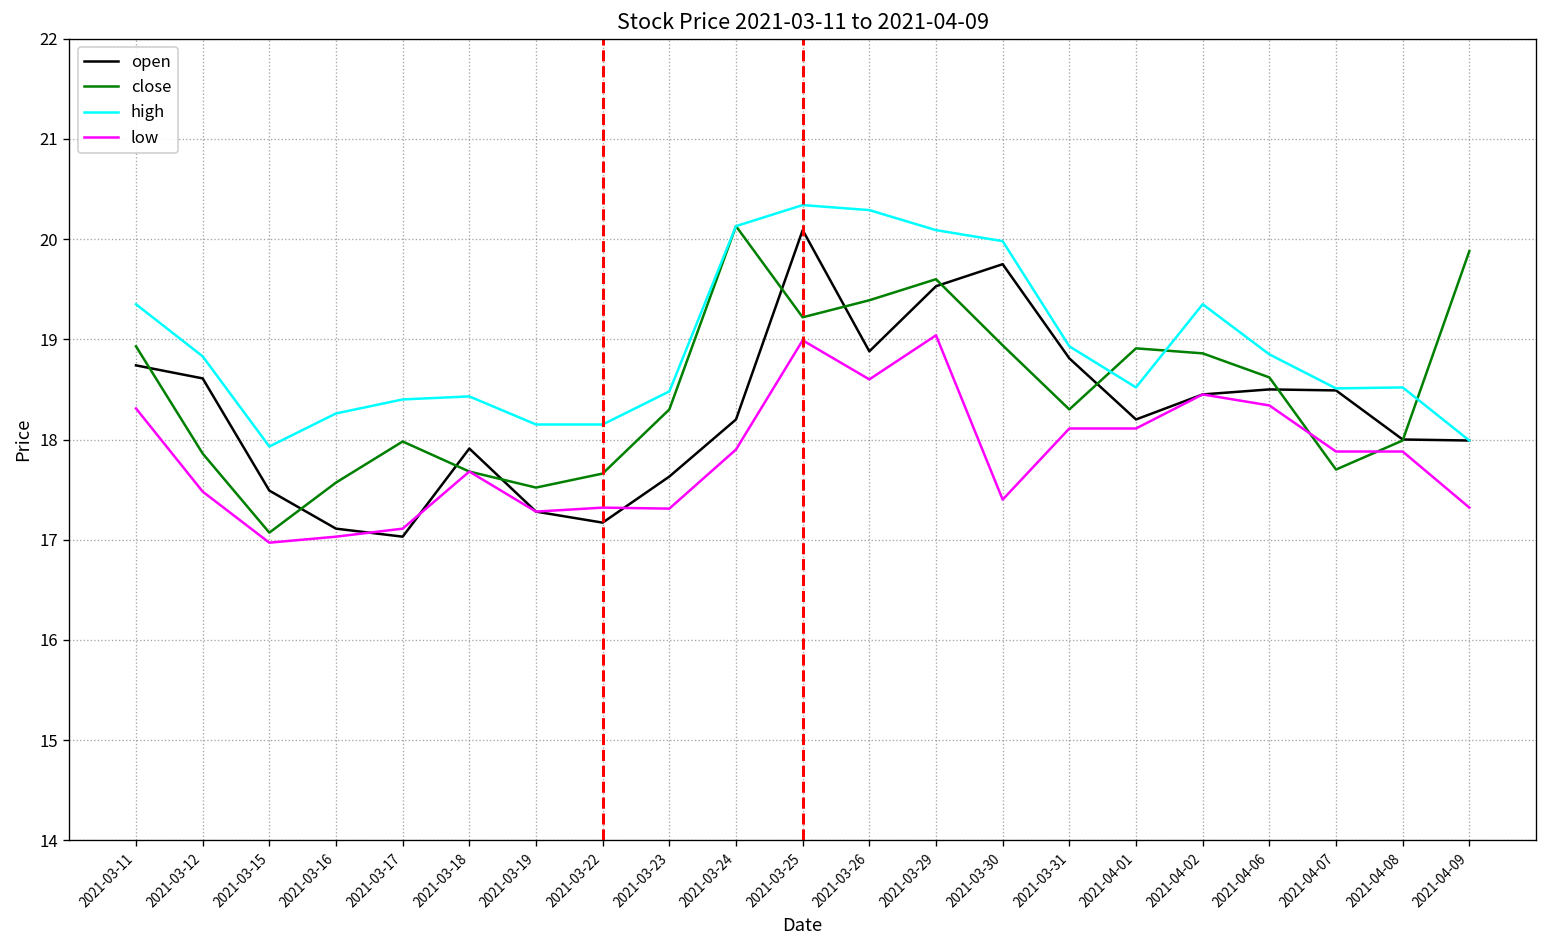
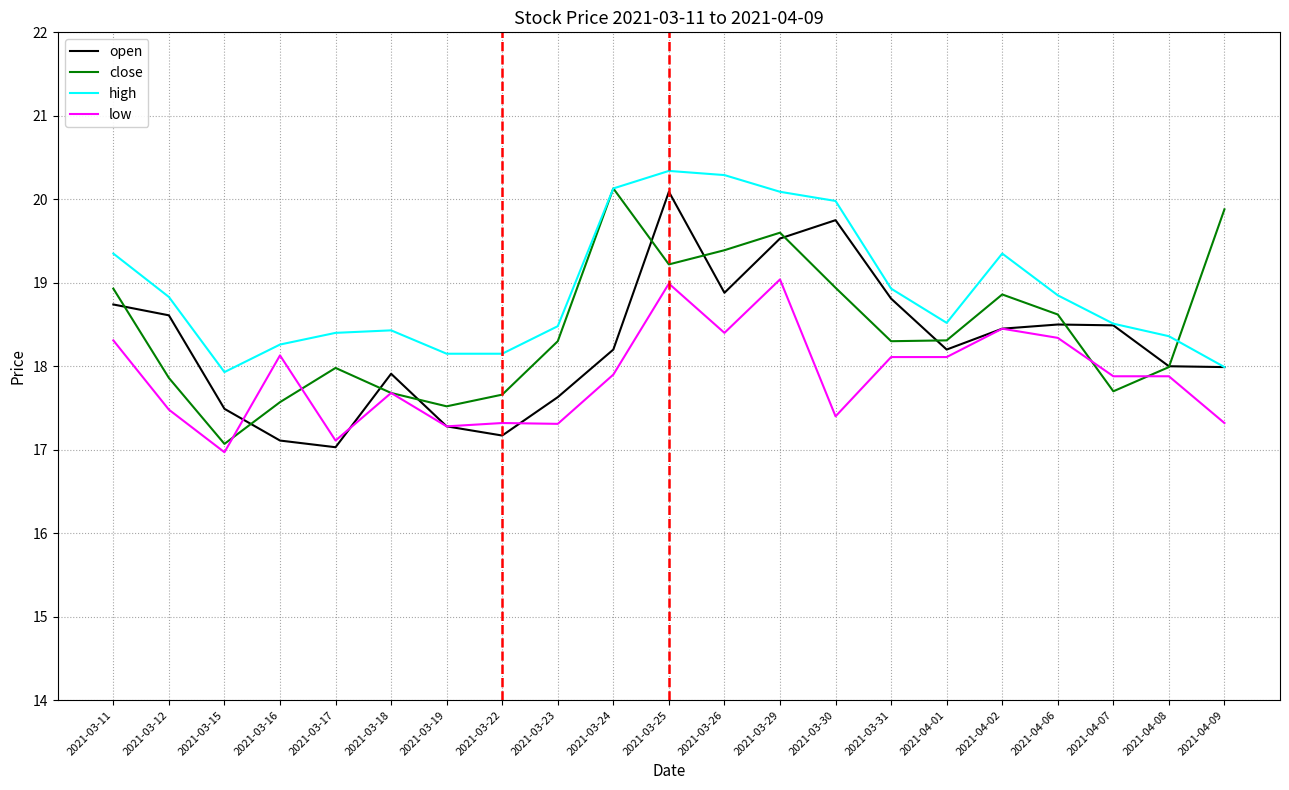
low, 2021-03-16: 17.0 -> 18.1
low, 2021-03-26: 18.6 -> 18.4
close, 2021-04-01: 18.9 -> 18.3
high, 2021-04-08: 18.5 -> 18.4
